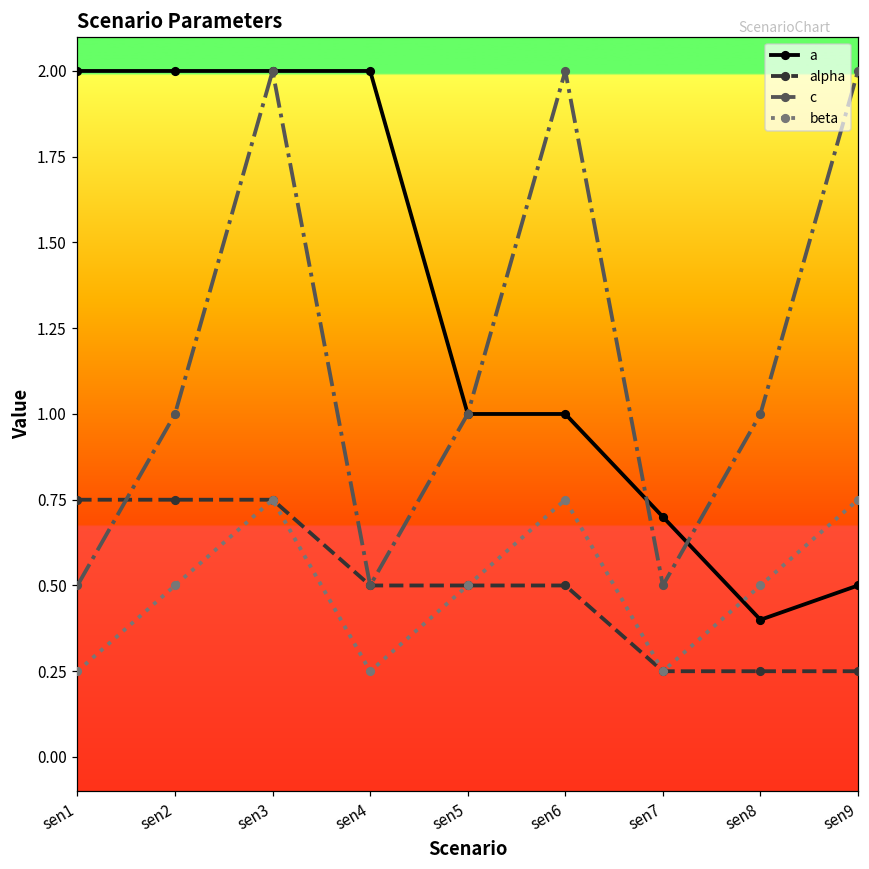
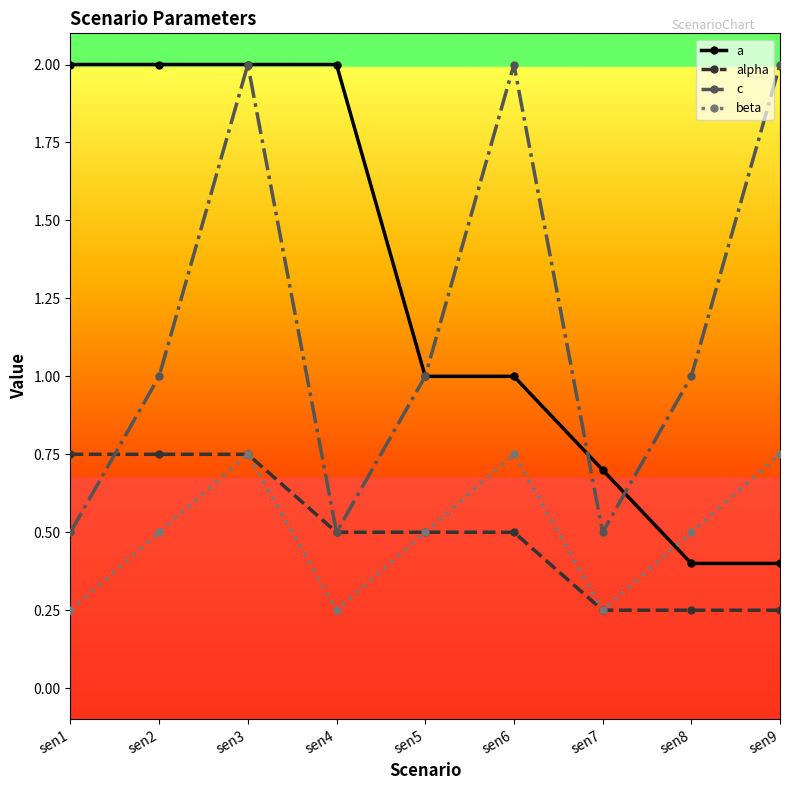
a, sen9: 0.5 -> 0.4
